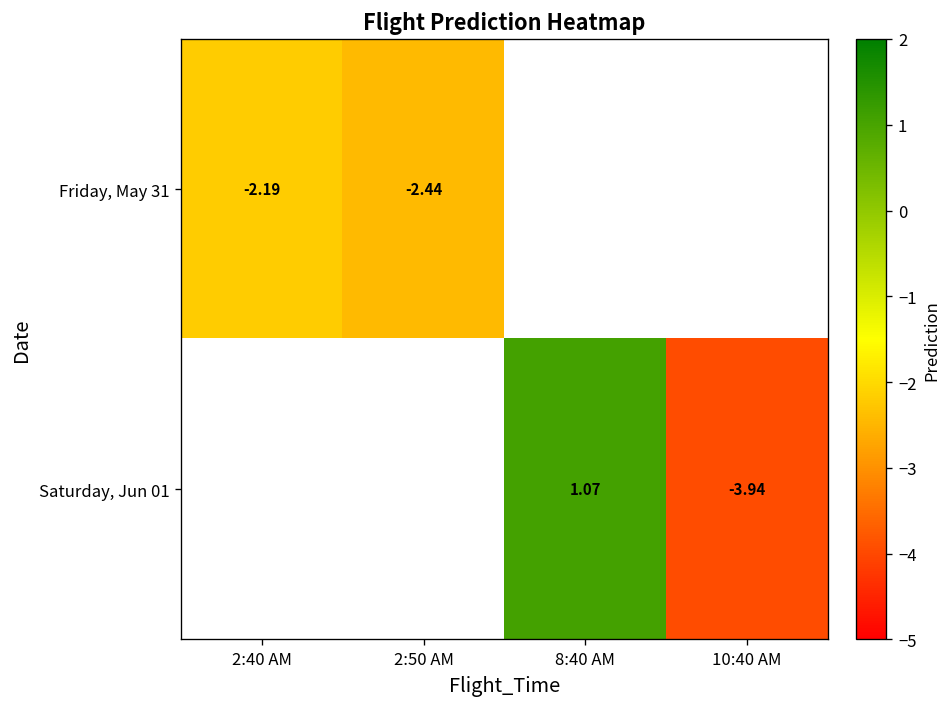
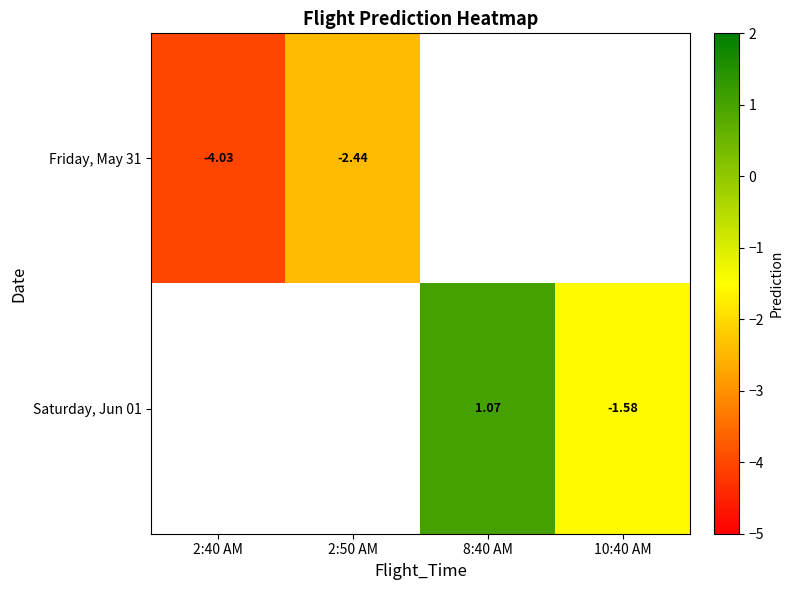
Friday, May 31, 2:40 AM: -2.19 -> -4.03
Saturday, Jun 01, 10:40 AM: -3.94 -> -1.58
